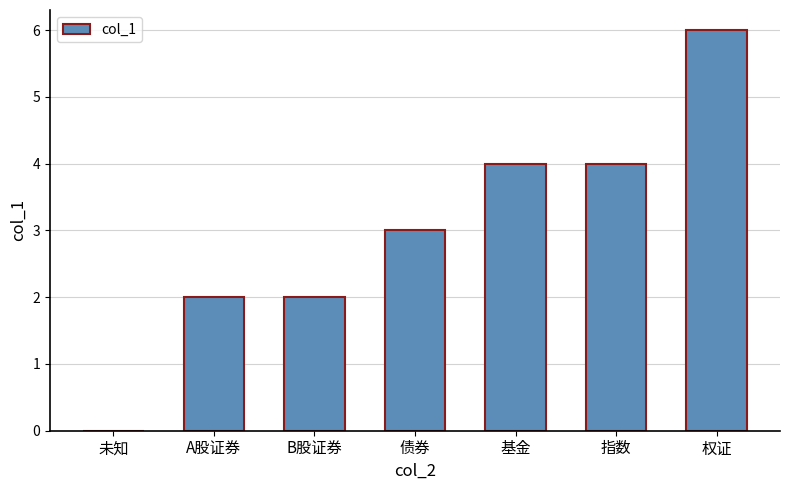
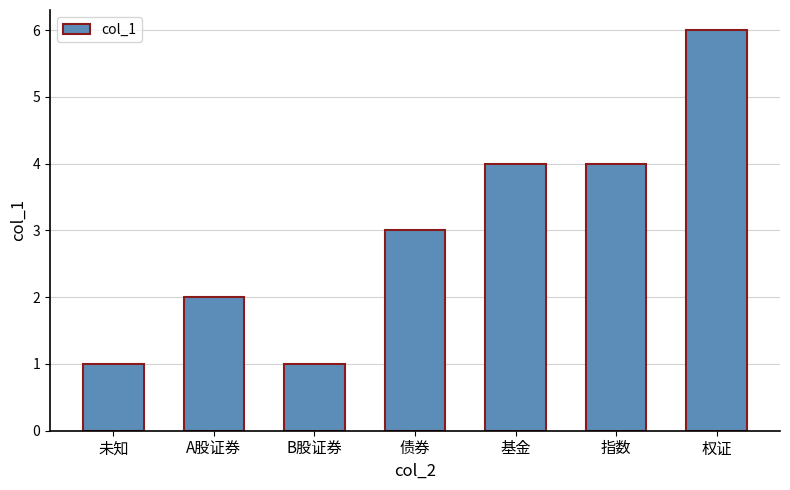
未知: 0 -> 1
B股证券: 2 -> 1
